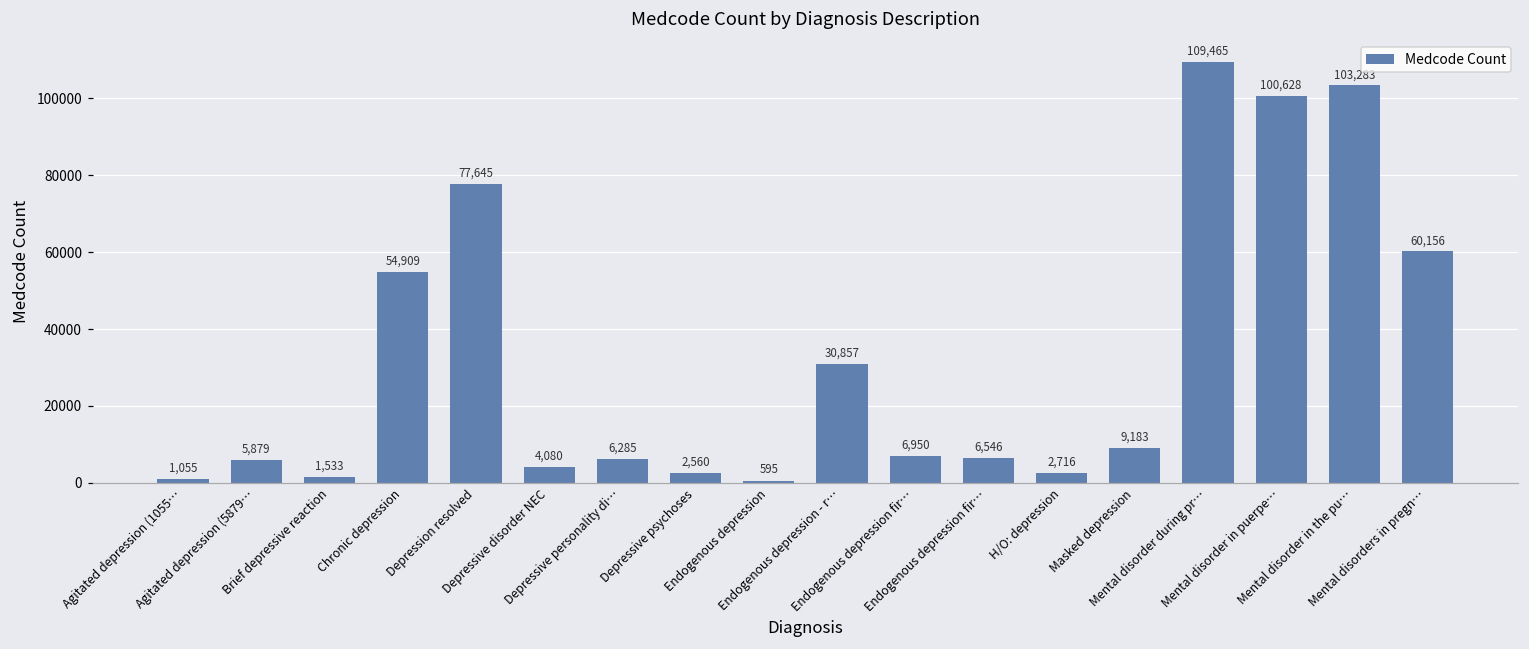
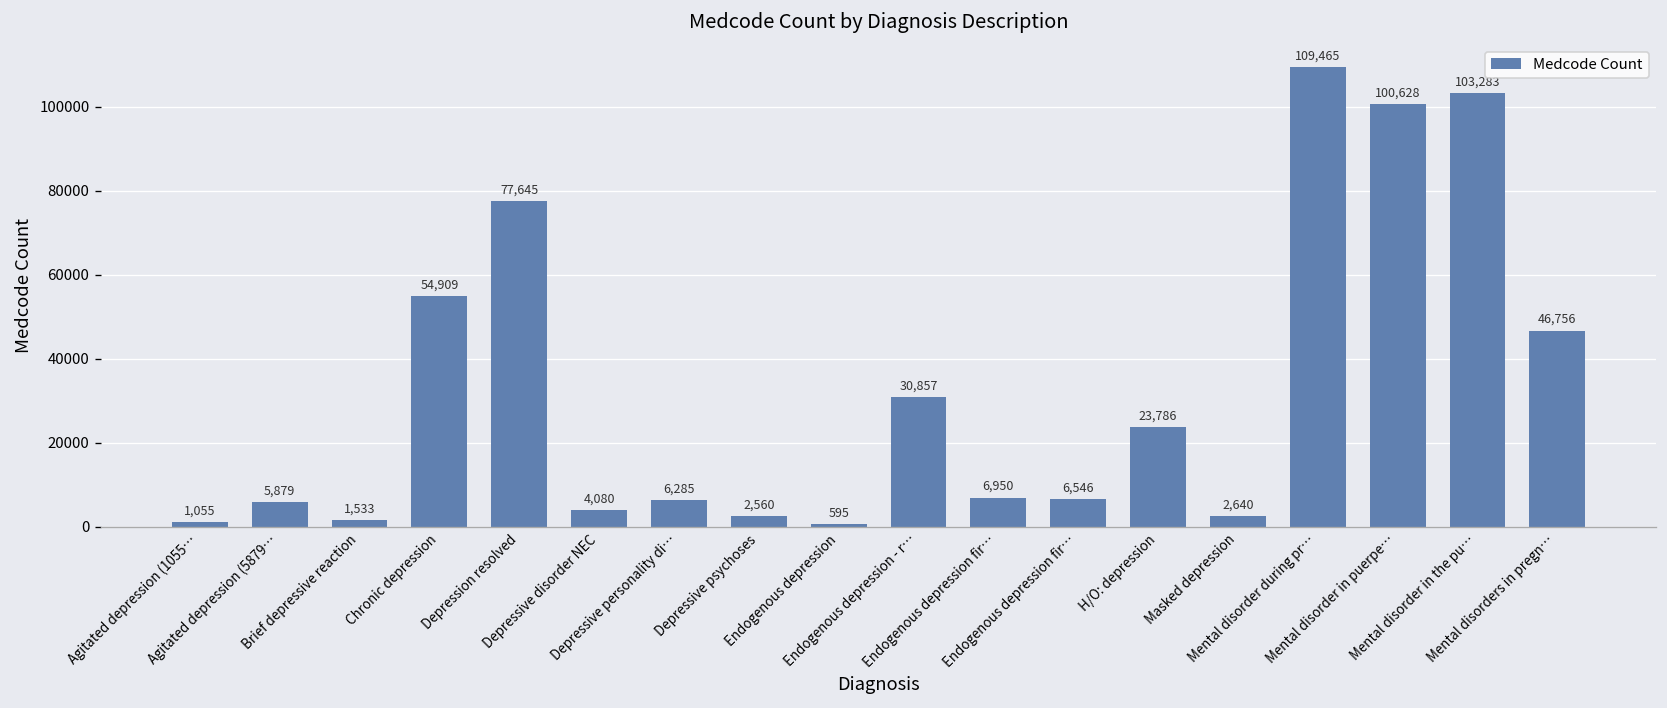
H/O: depression: 2,716 -> 23,786
Masked depression: 9,183 -> 2,640
Mental disorders in pregn…: 60,156 -> 46,756
